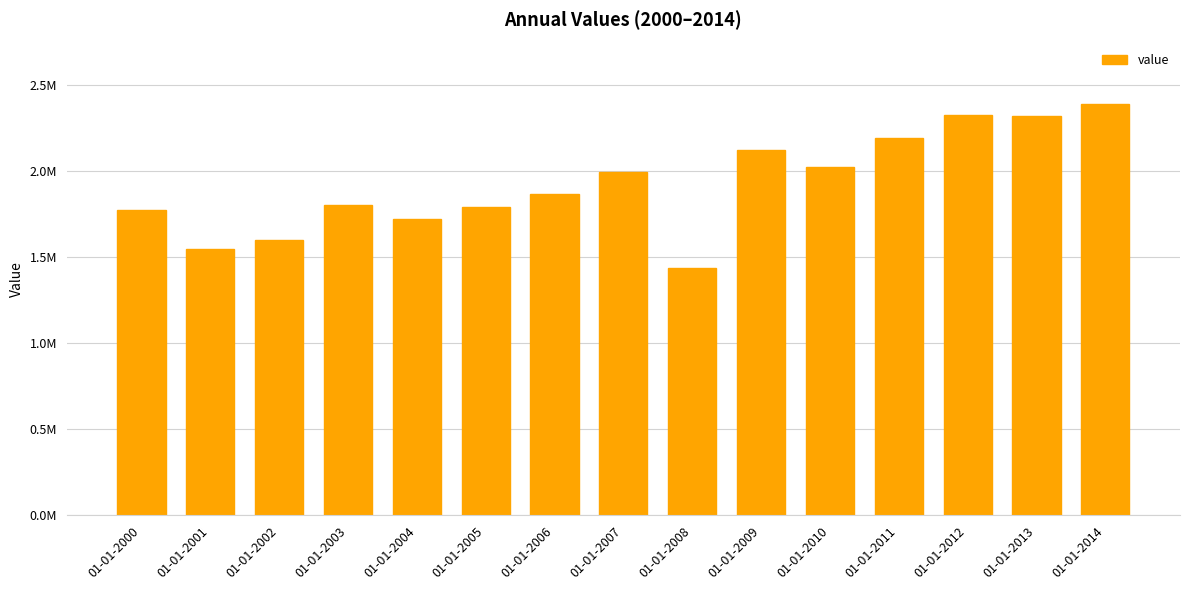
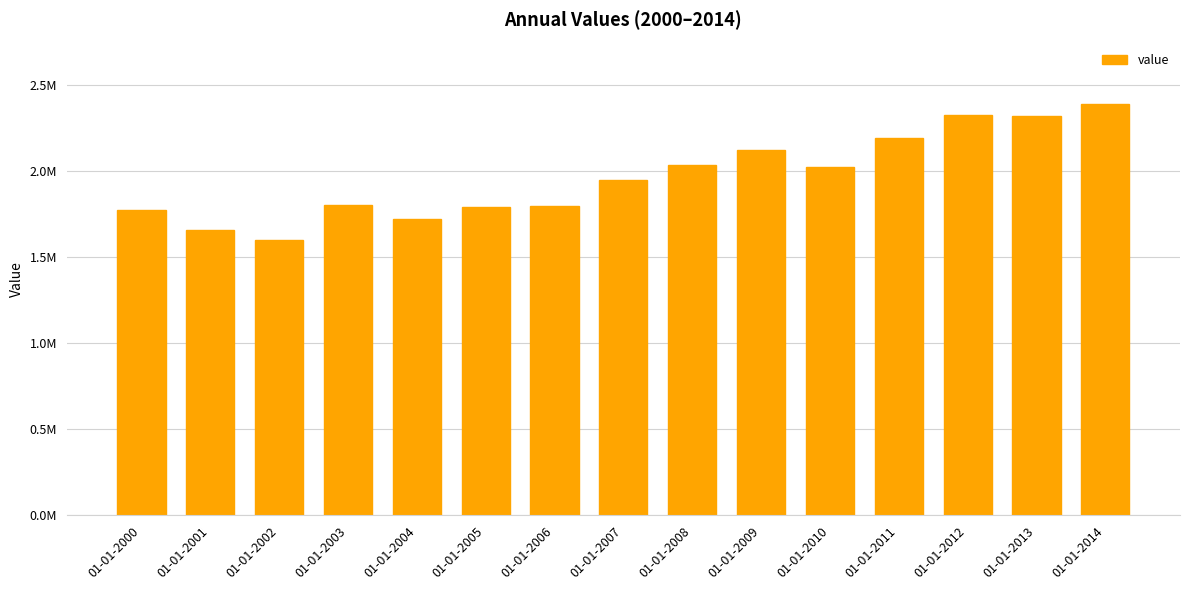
01-01-2001: 1550000 -> 1650000
01-01-2006: 1870000 -> 1800000
01-01-2007: 2000000 -> 1950000
01-01-2008: 1440000 -> 2040000
